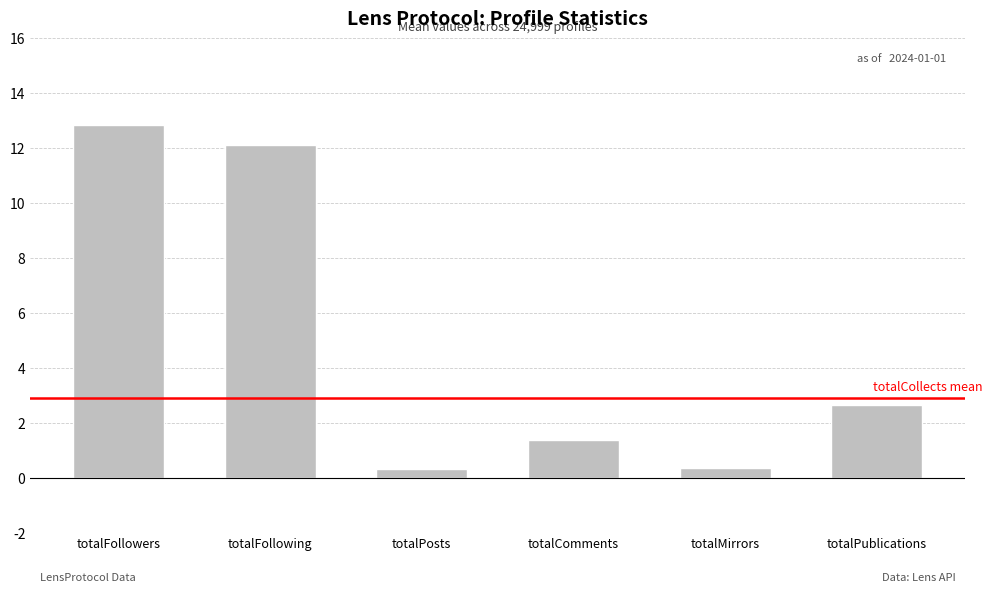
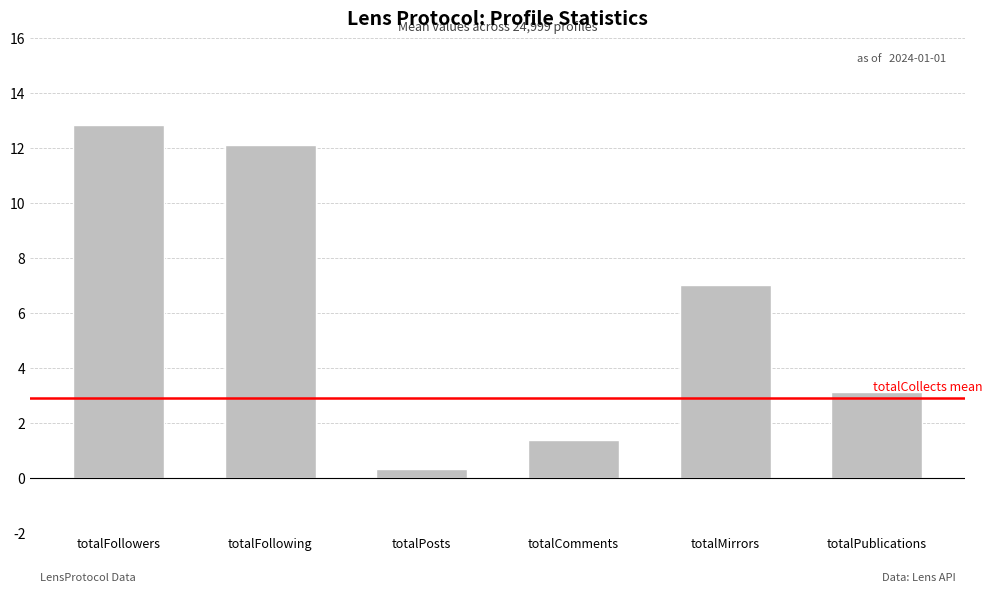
totalMirrors: 0.4 -> 7.0
totalPublications: 2.6 -> 3.1
